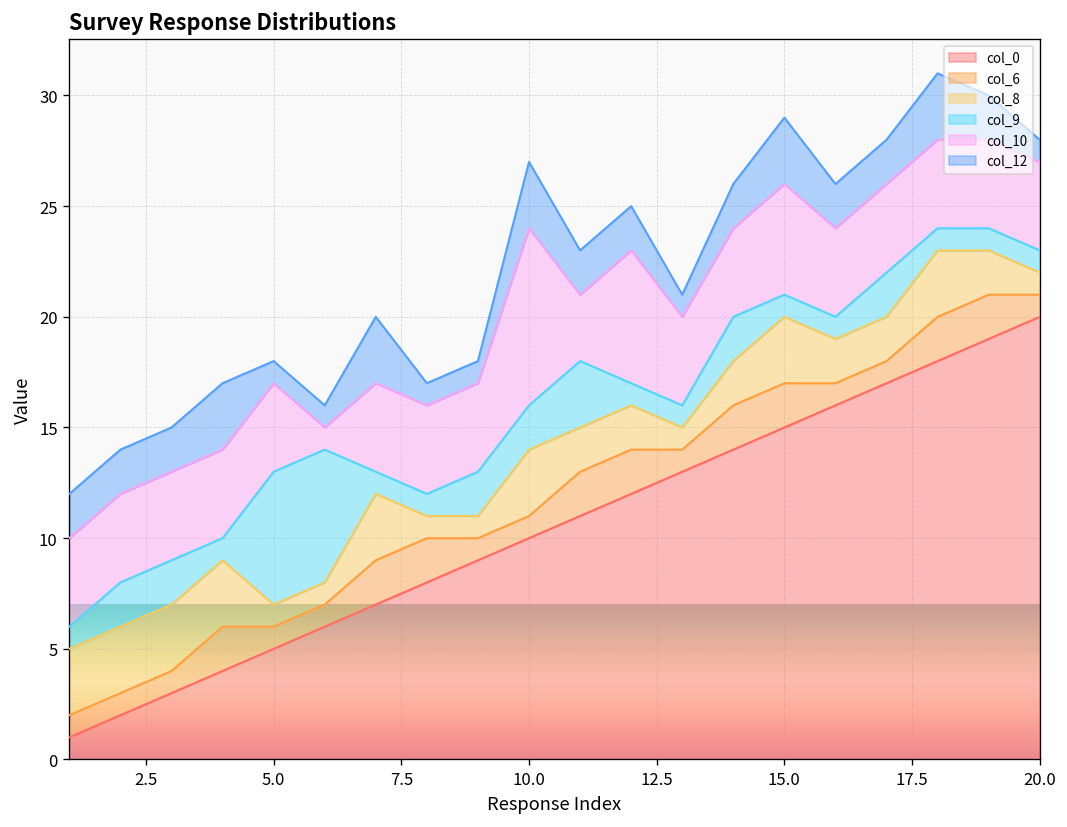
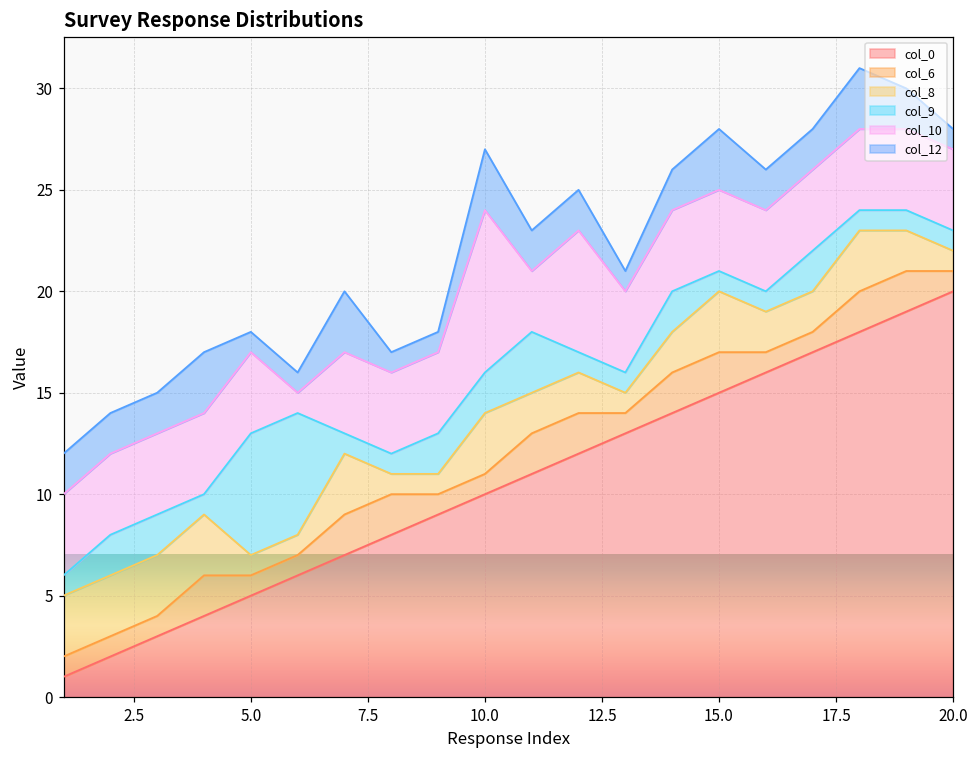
col_10, 15.0: 5 -> 4
